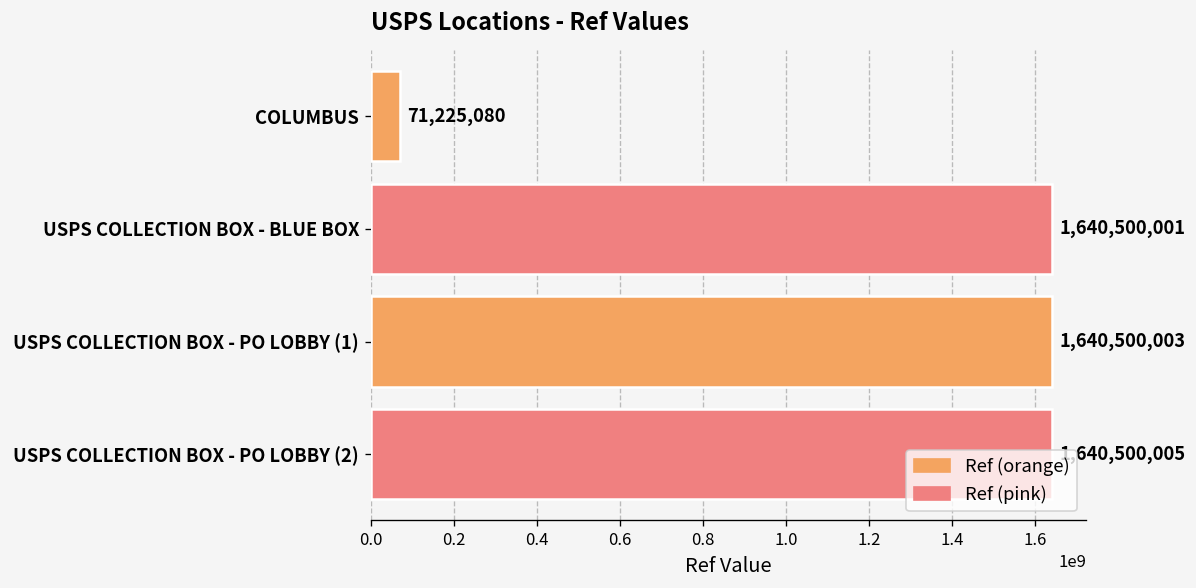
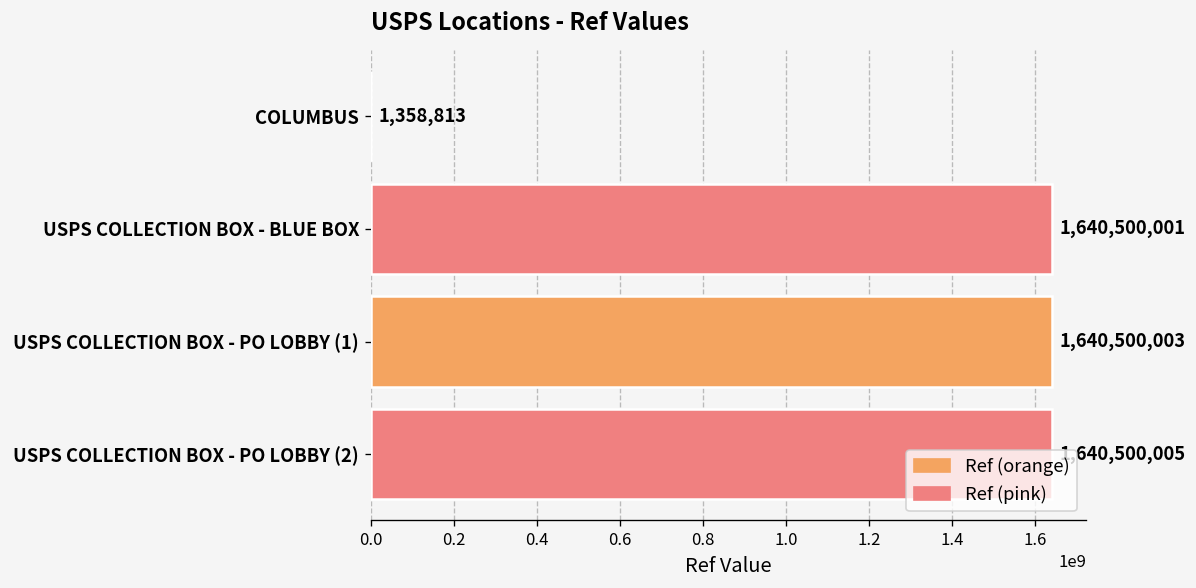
COLUMBUS: 71,225,080 -> 1,358,813
